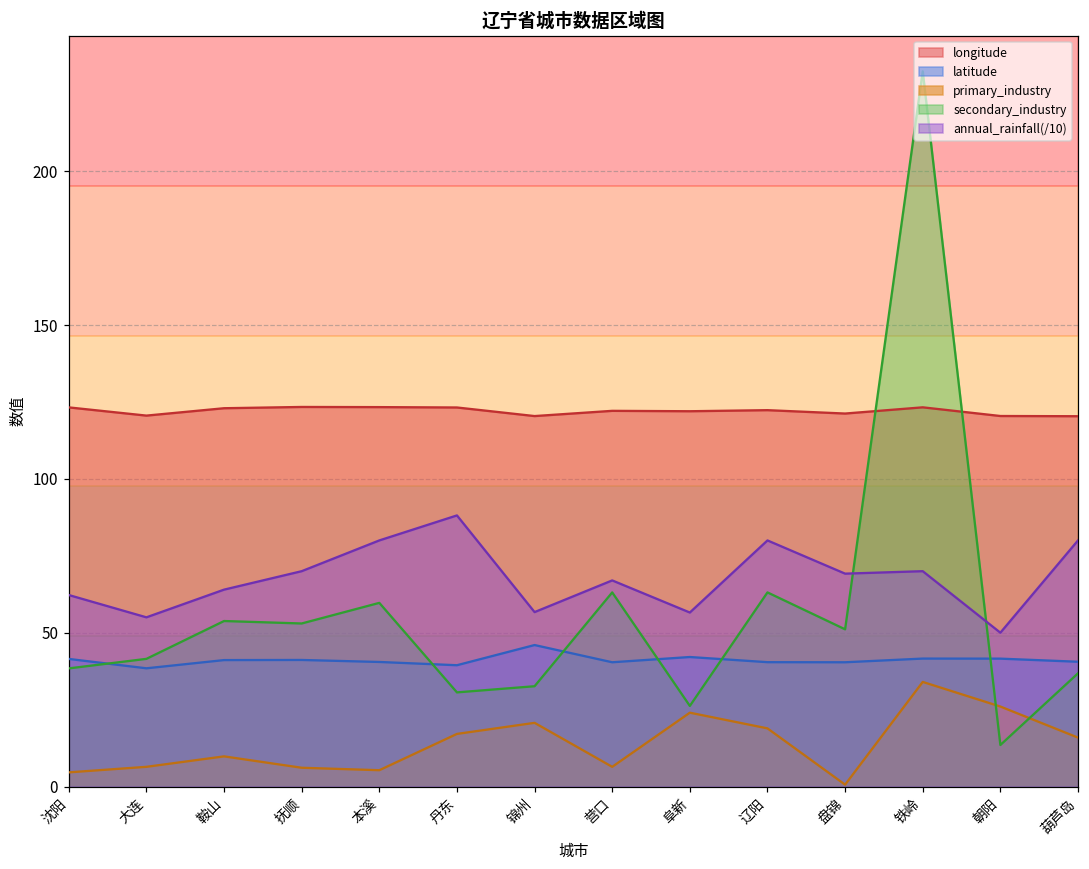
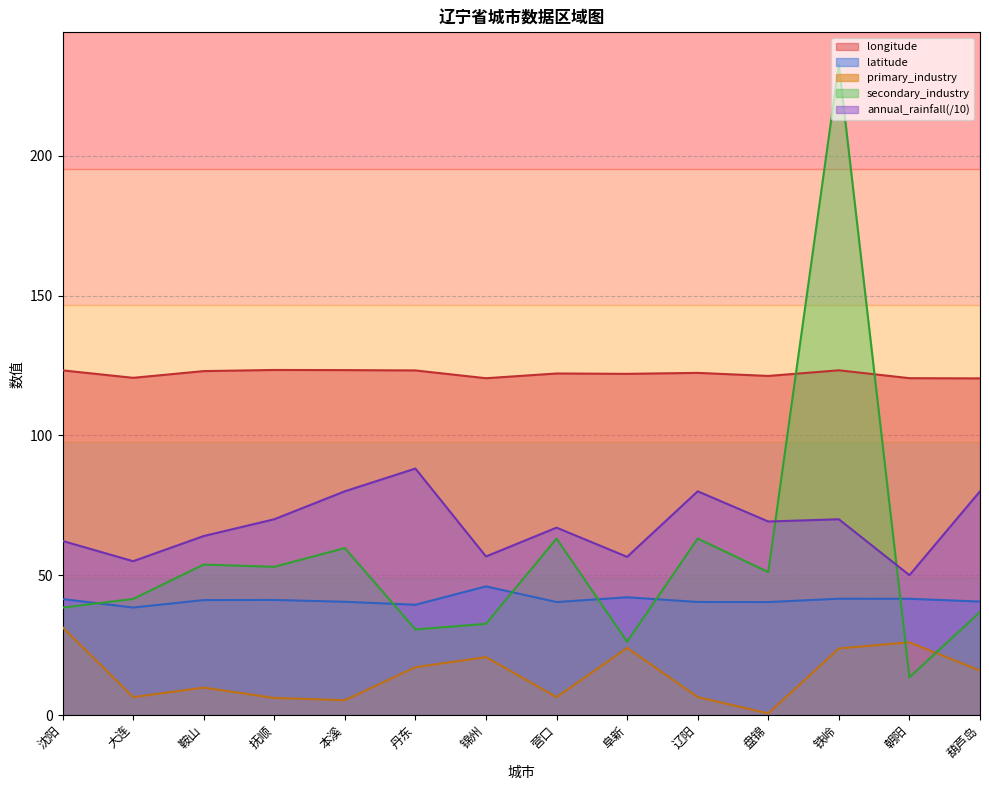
primary_industry, 沈阳: 5 -> 31
primary_industry, 辽阳: 19 -> 6
primary_industry, 铁岭: 34 -> 24
